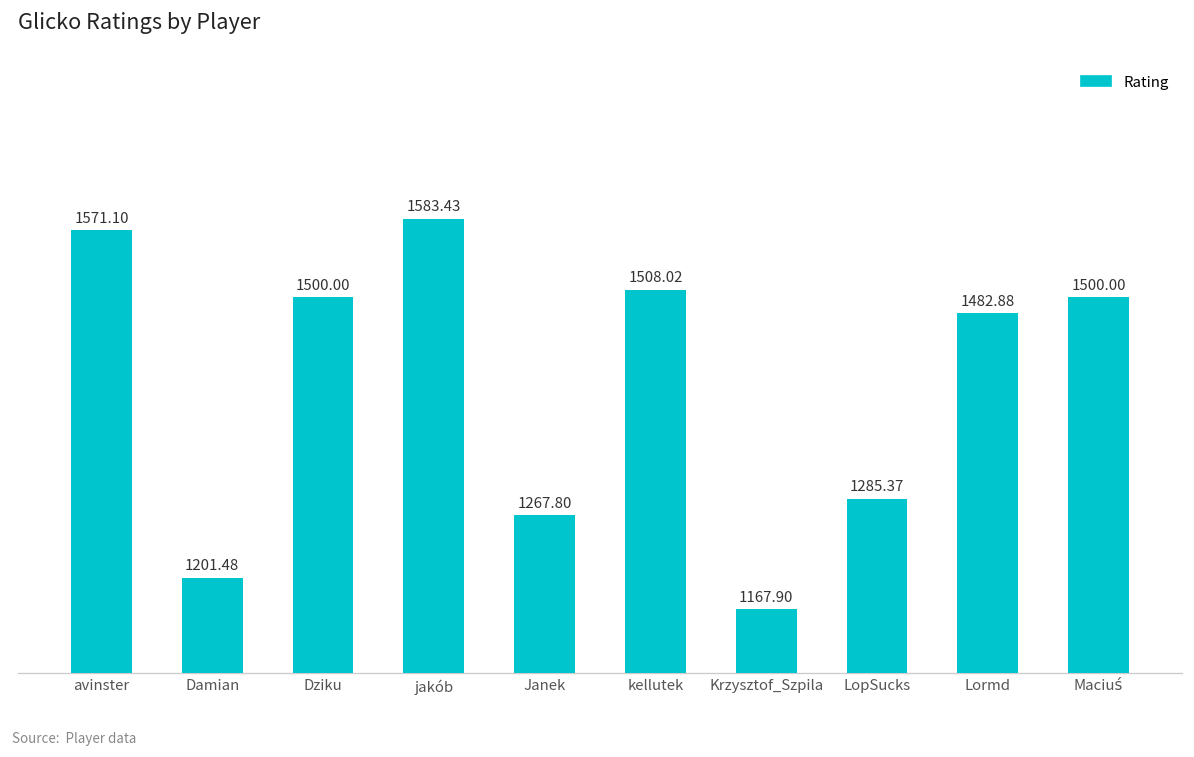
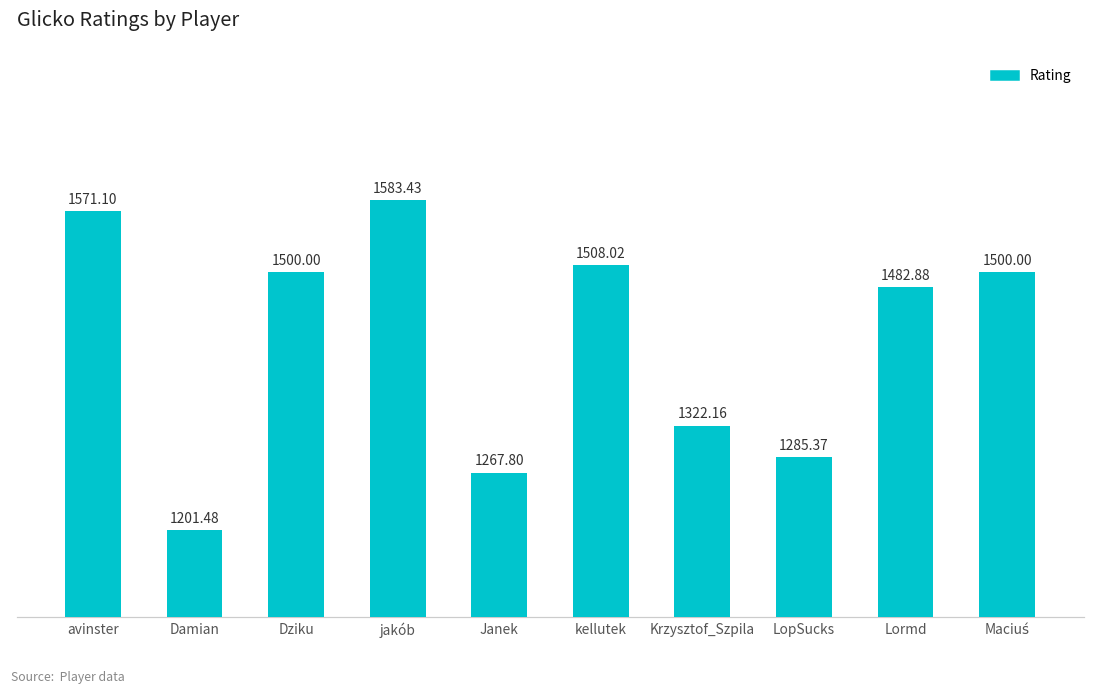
Krzysztof_Szpila: 1167.90 -> 1322.16
